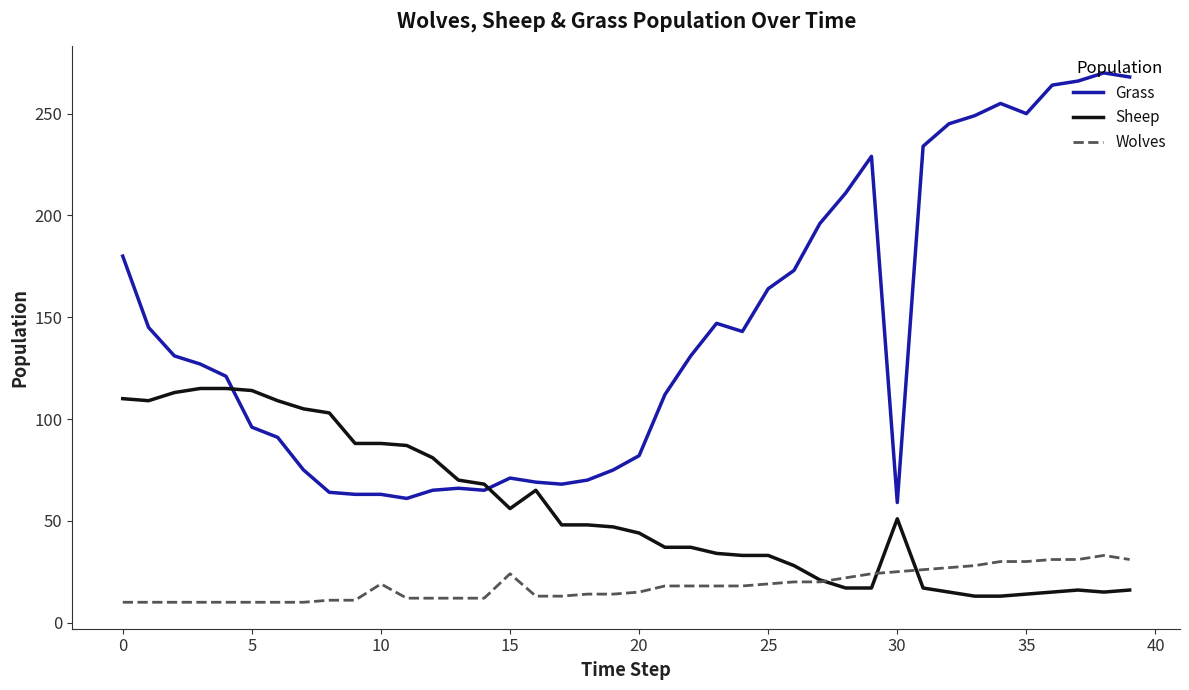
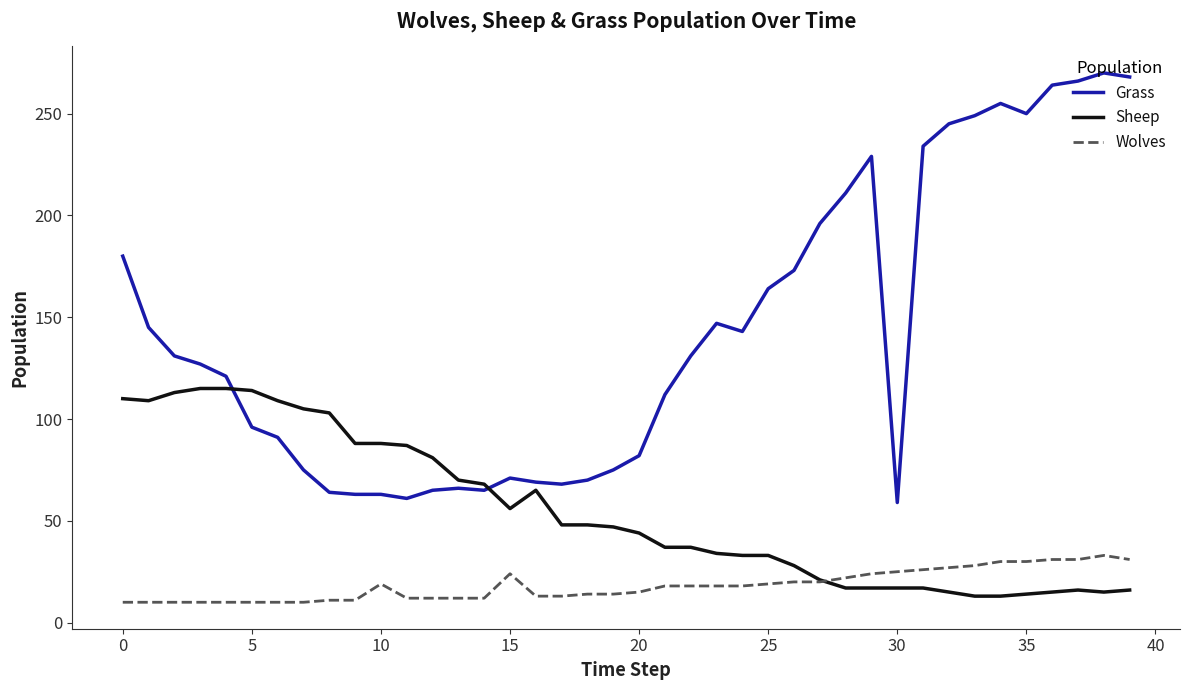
Sheep, 30: 51 -> 17
